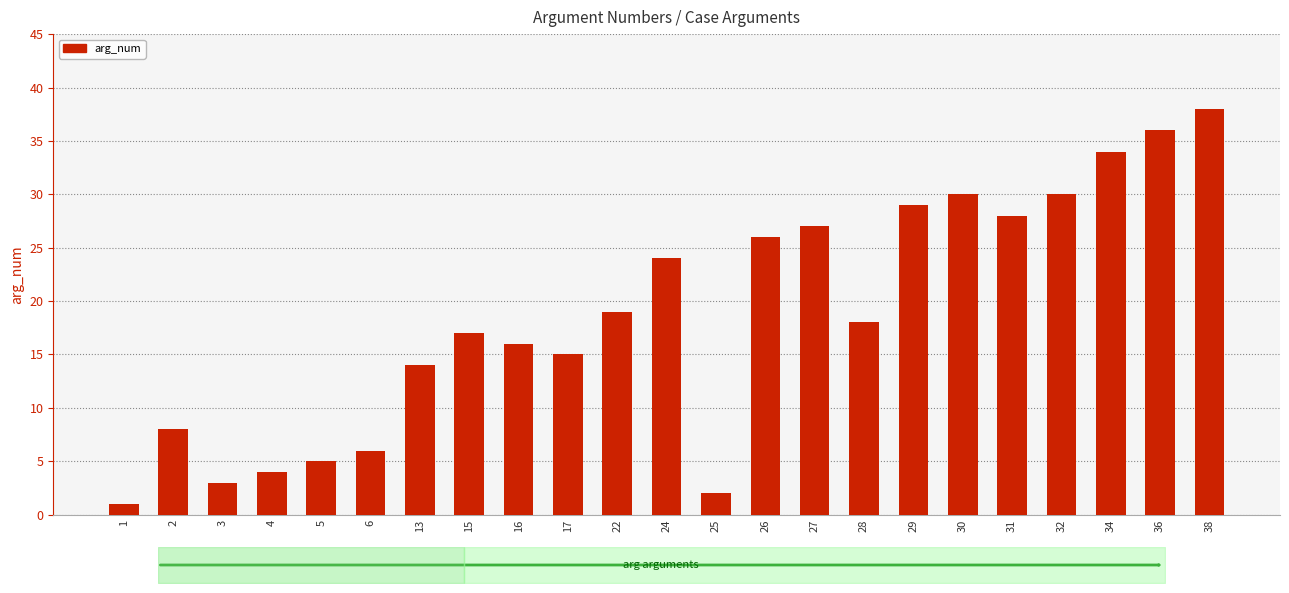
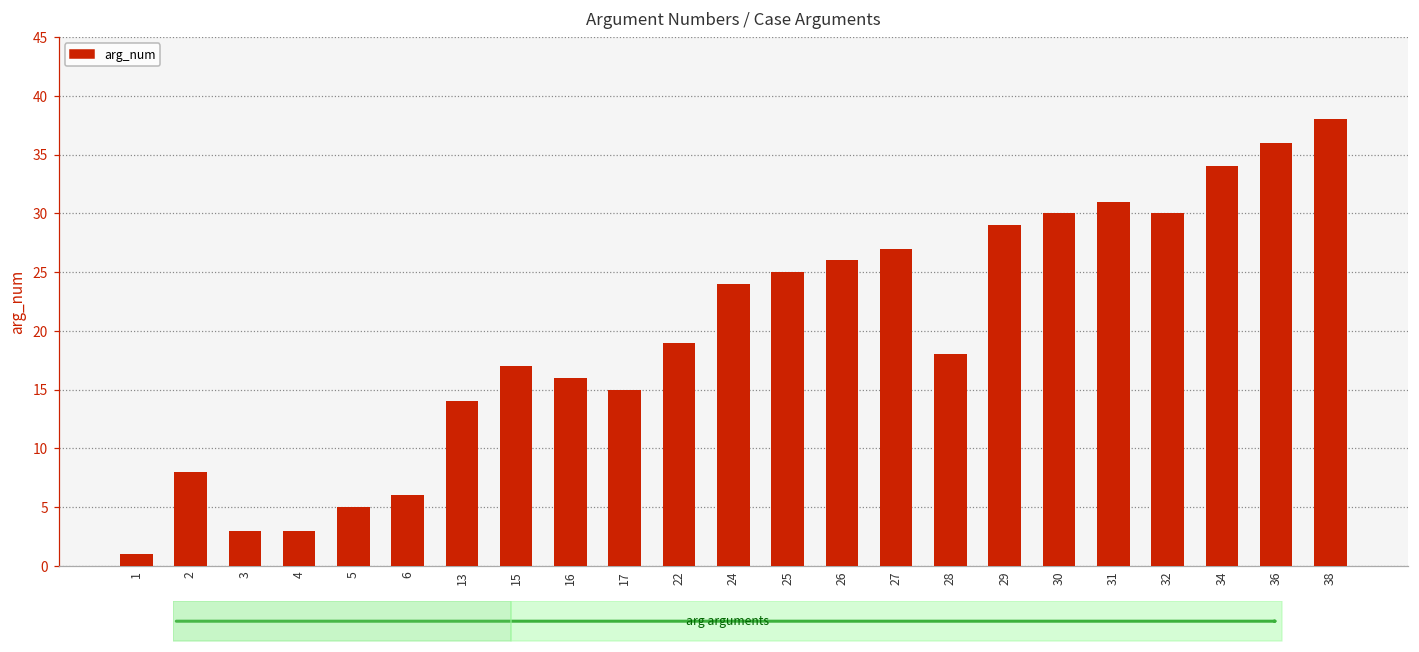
4: 4 -> 3
25: 2 -> 25
31: 28 -> 31
